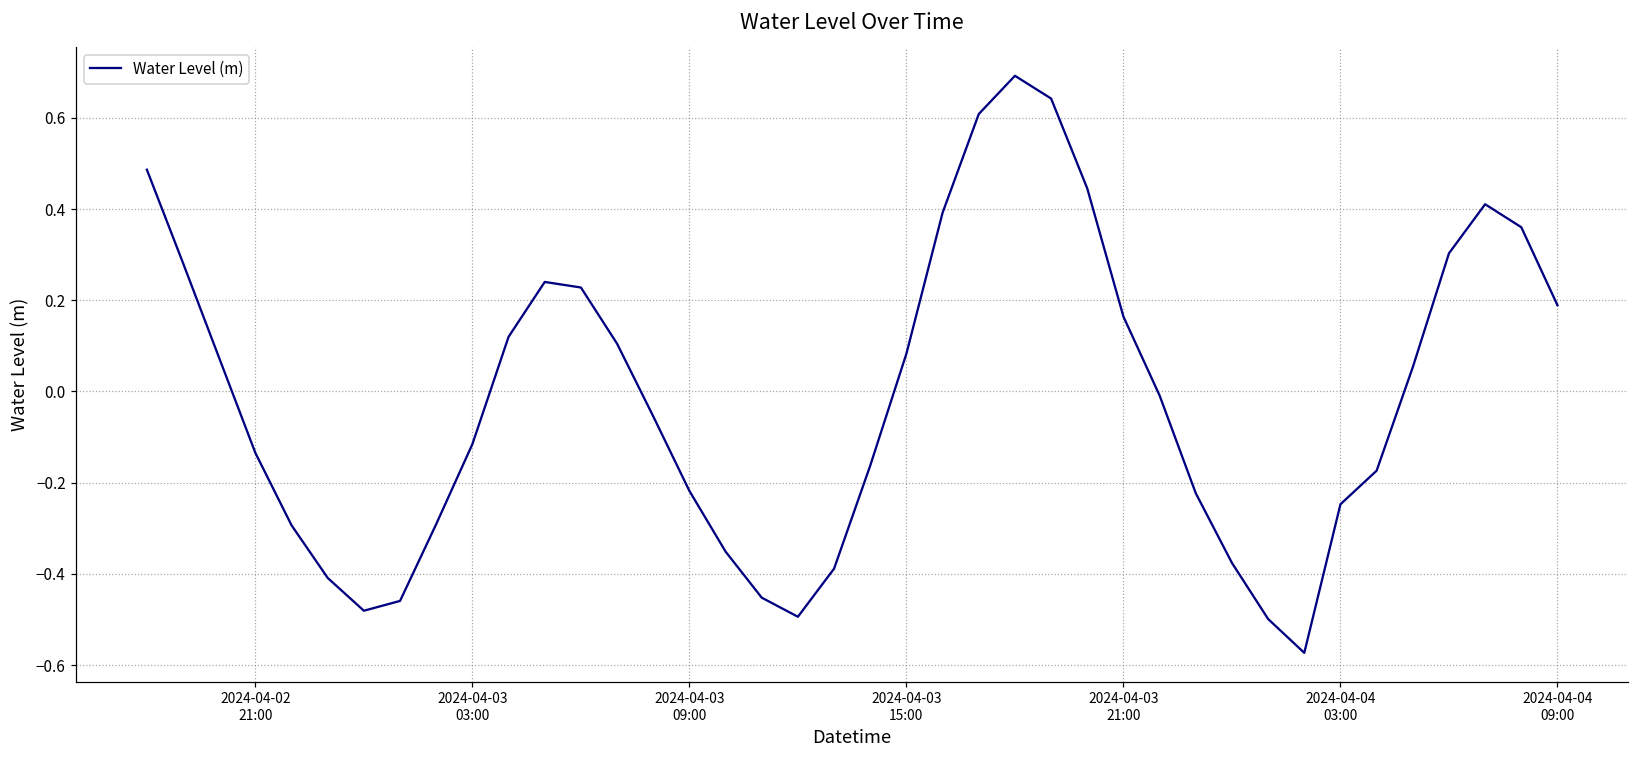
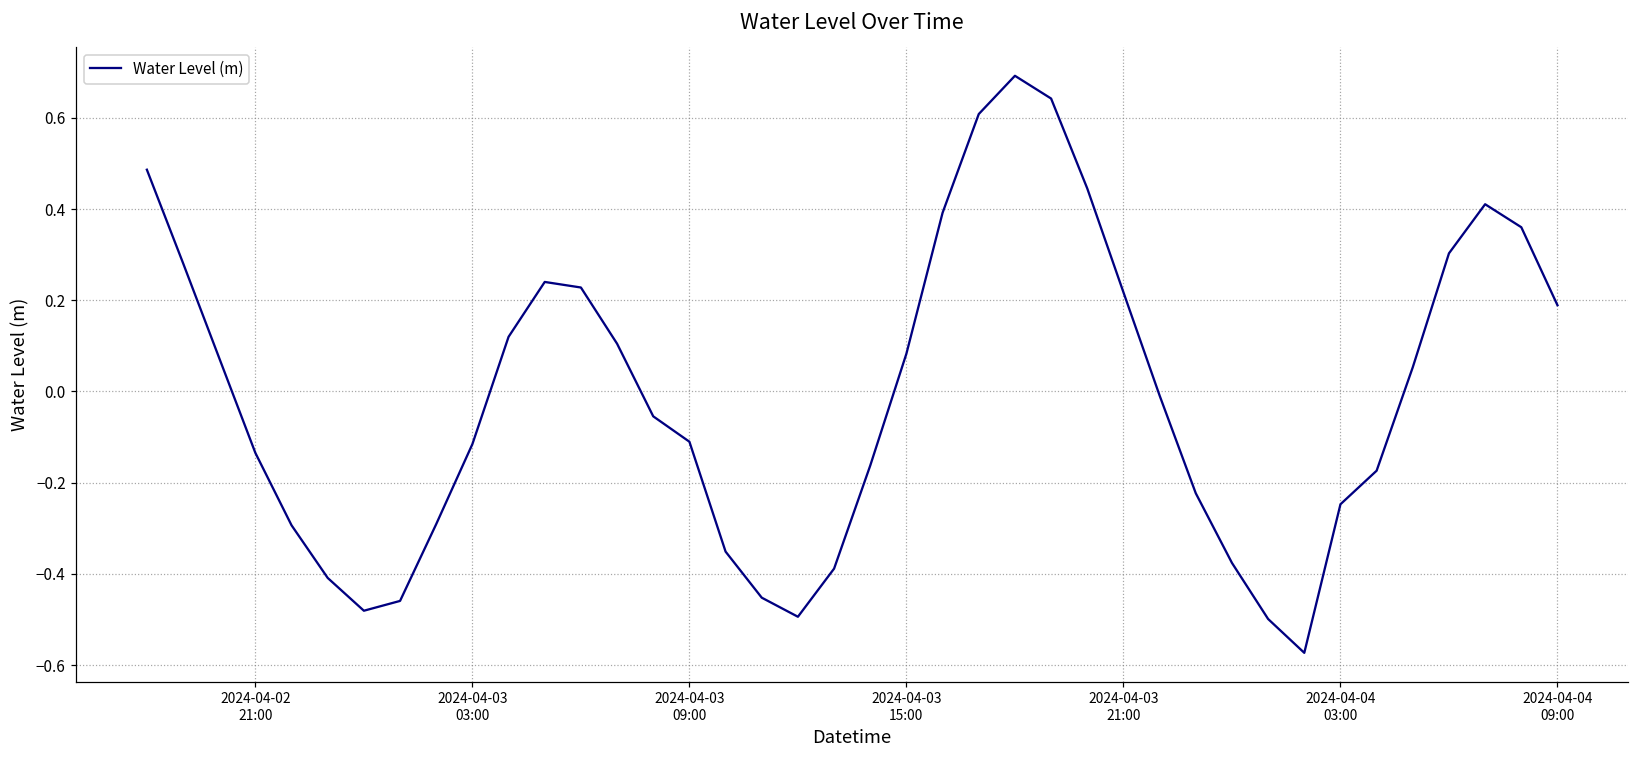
2024-04-03 09:00: -0.22 -> -0.11
2024-04-03 21:00: 0.16 -> 0.22
